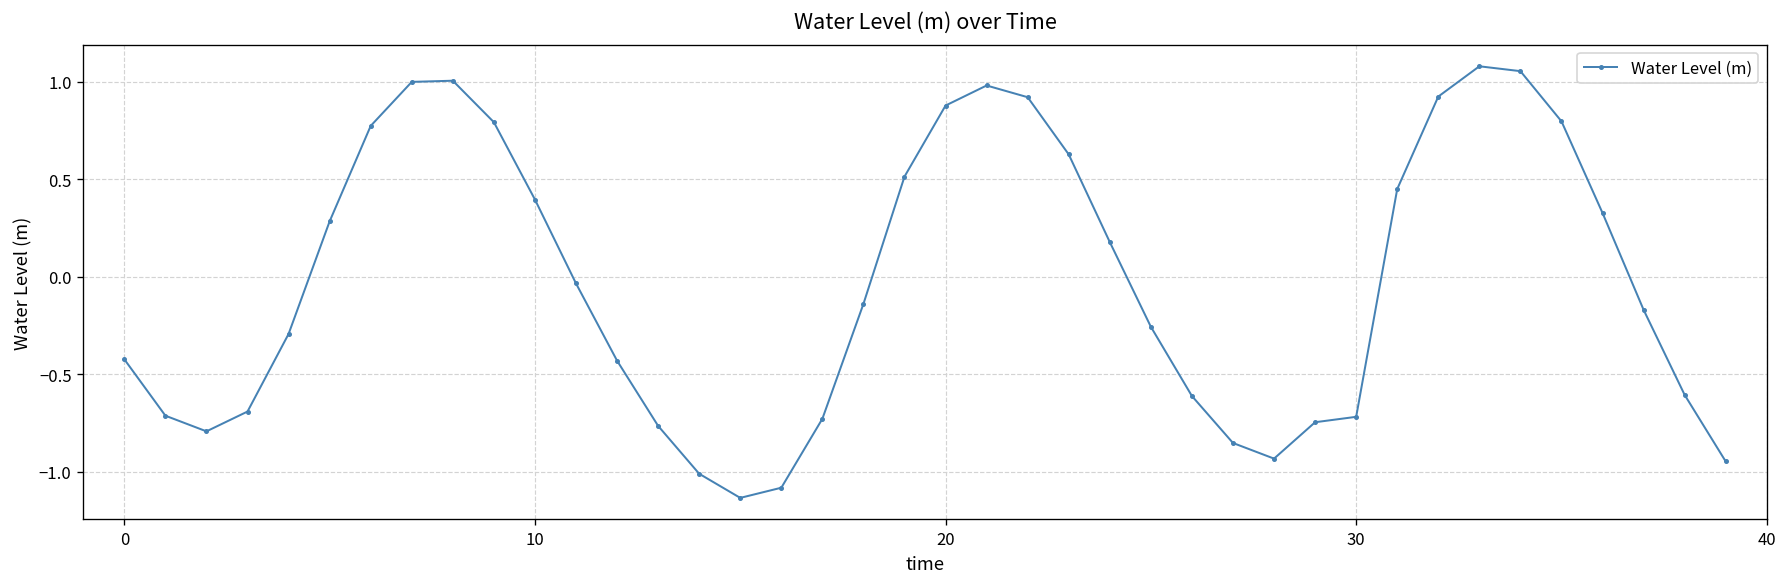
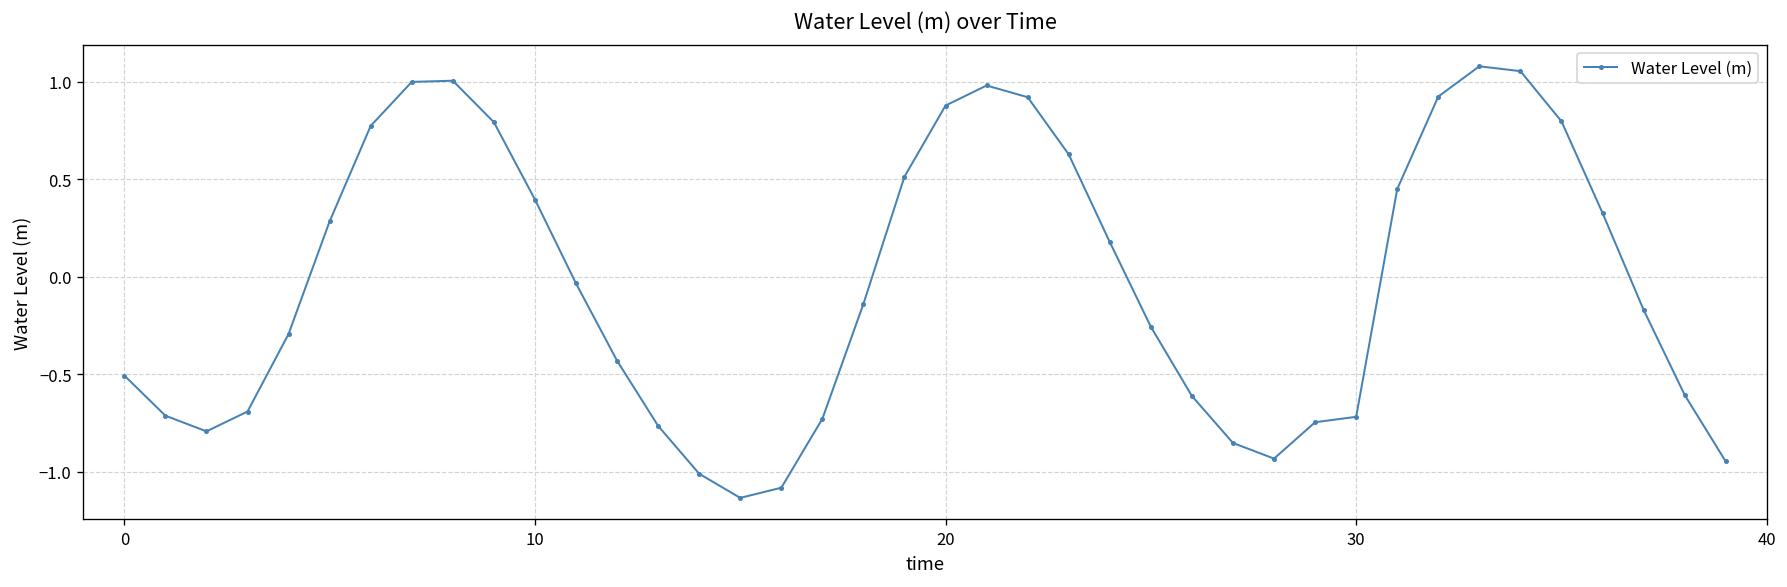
0: -0.42 -> -0.51
